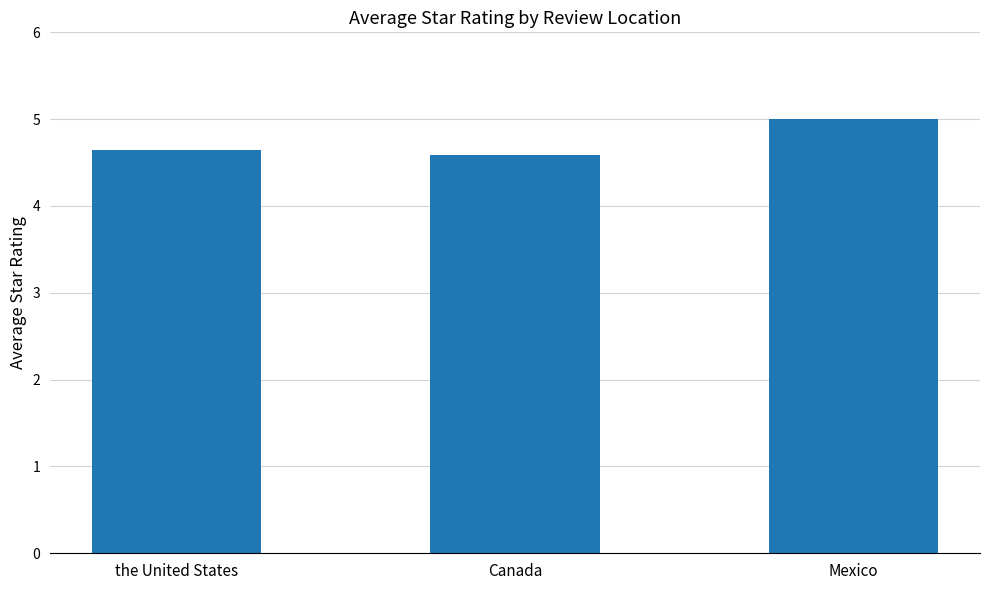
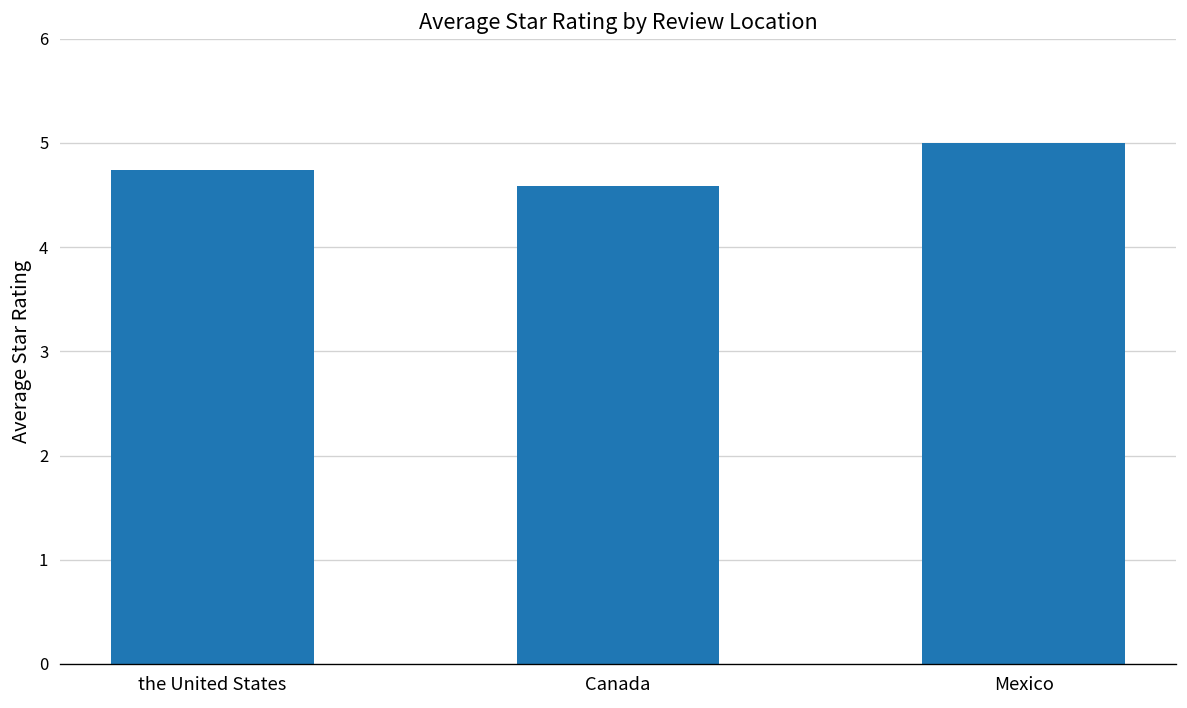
the United States: 4.6 -> 4.7
